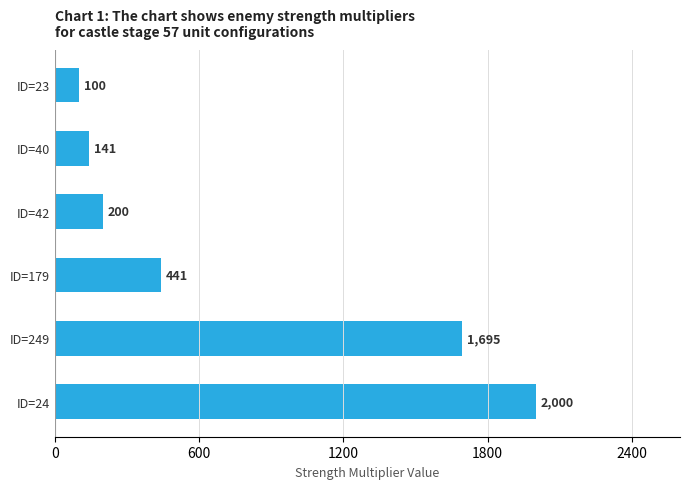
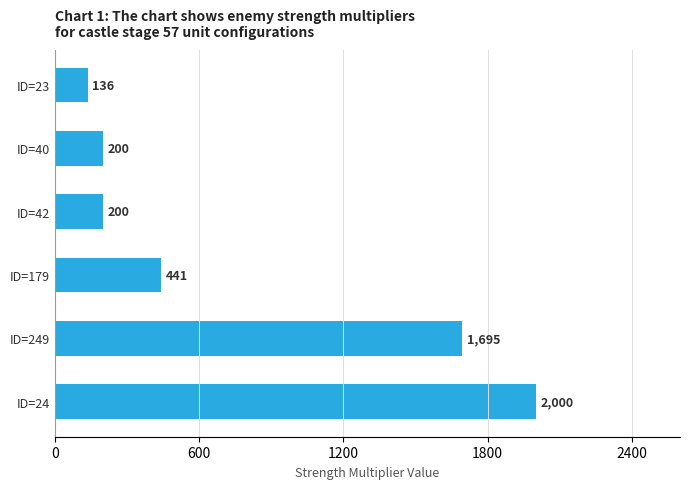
ID=23: 100 -> 136
ID=40: 141 -> 200
